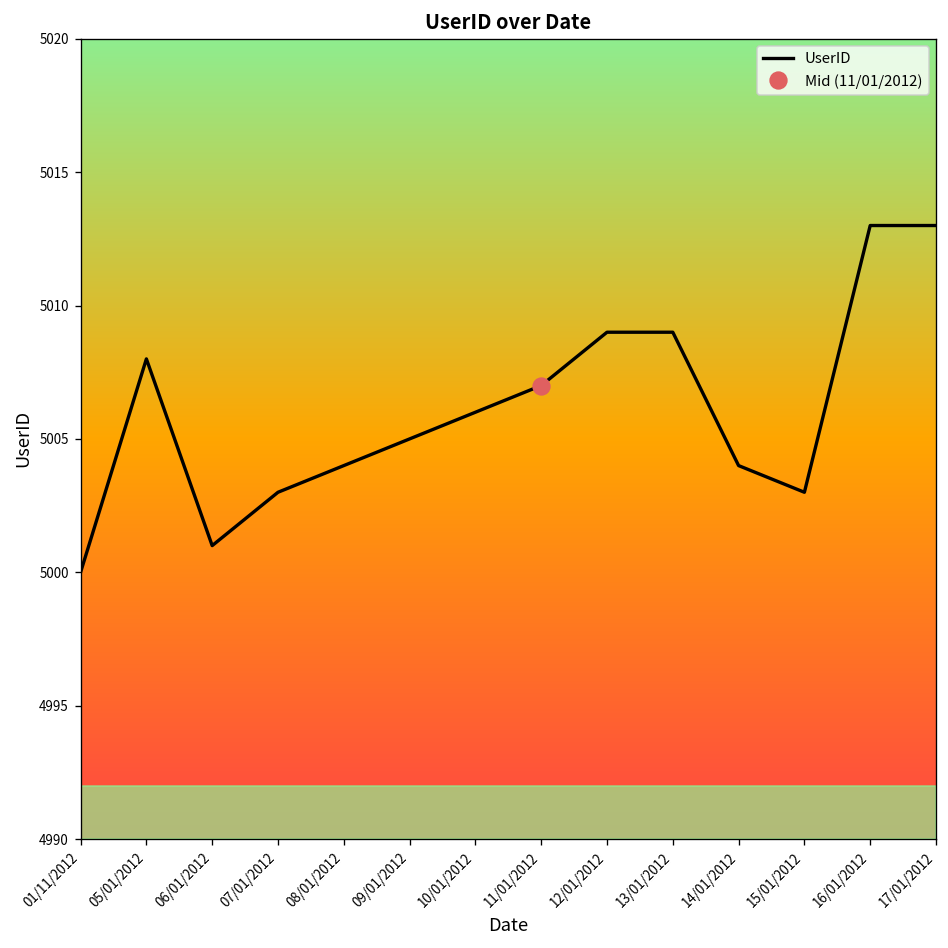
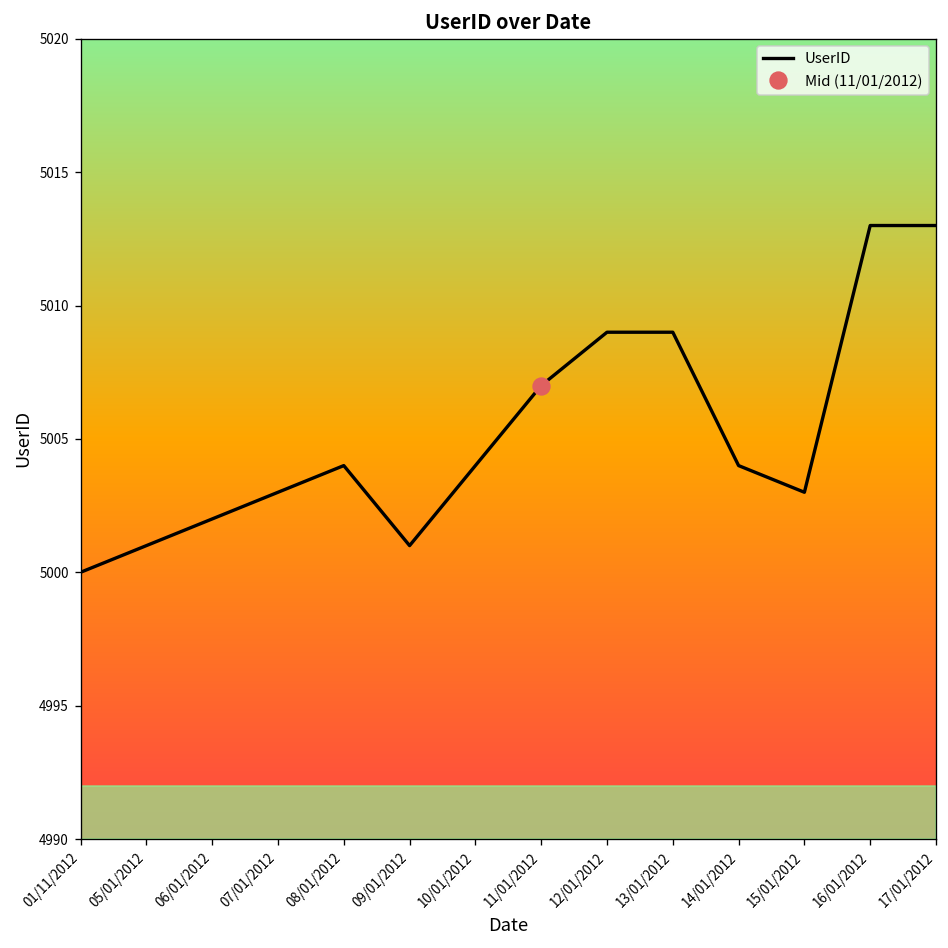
UserID, 05/01/2012: 5008 -> 5001
UserID, 06/01/2012: 5001 -> 5002
UserID, 09/01/2012: 5005 -> 5001
UserID, 10/01/2012: 5006 -> 5004
